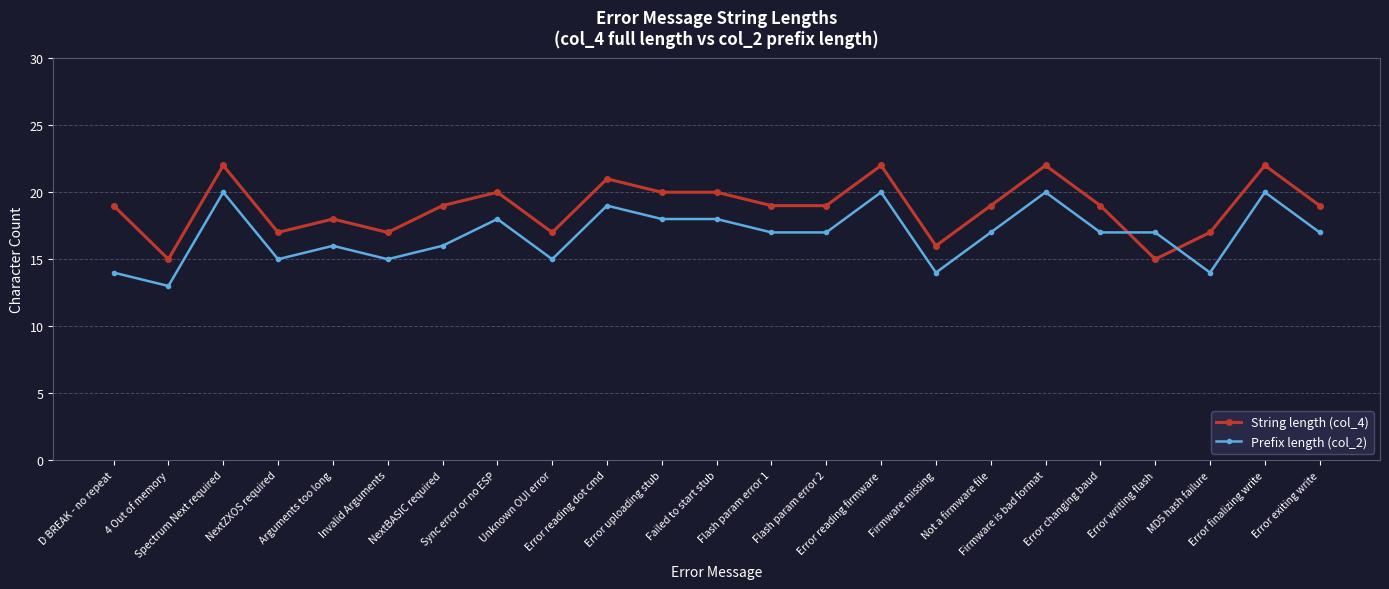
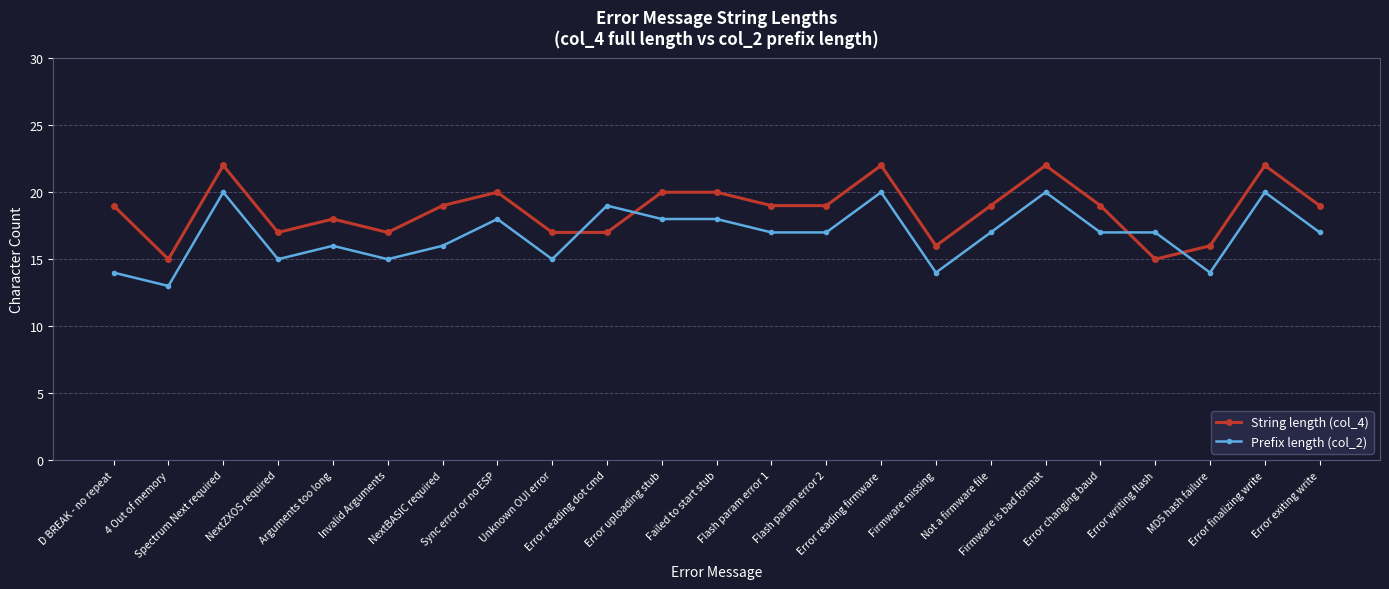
String length (col_4), Error reading dot cmd: 21 -> 17
String length (col_4), MD5 hash failure: 17 -> 16
